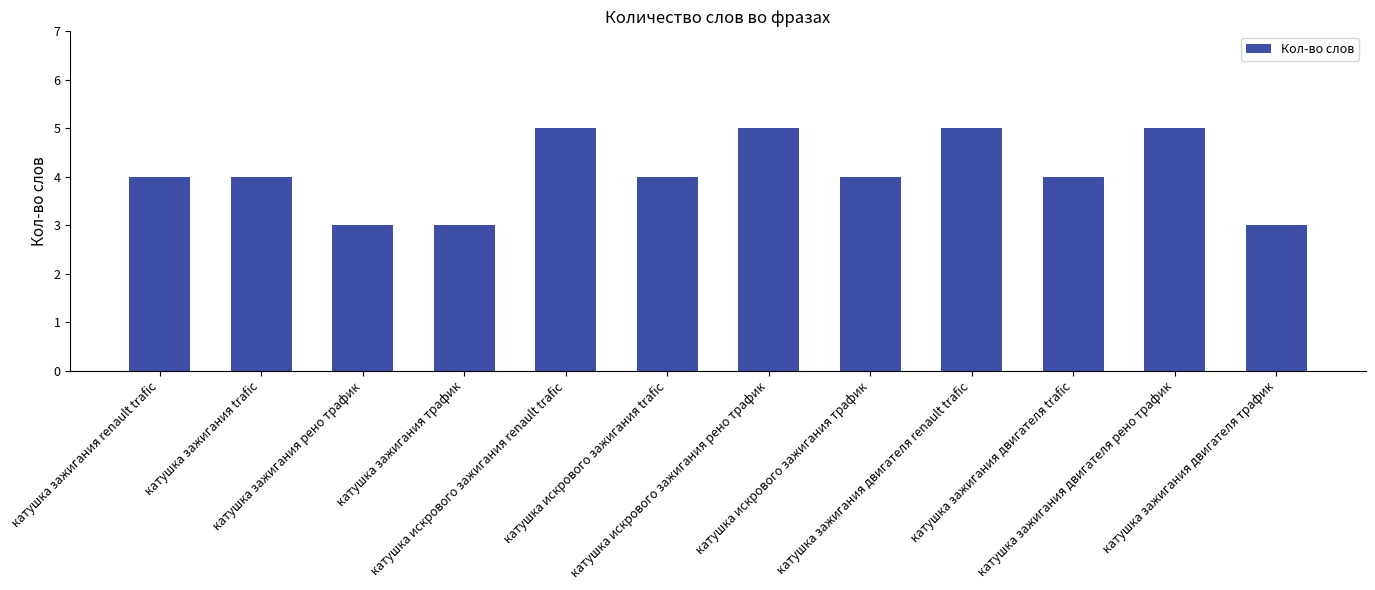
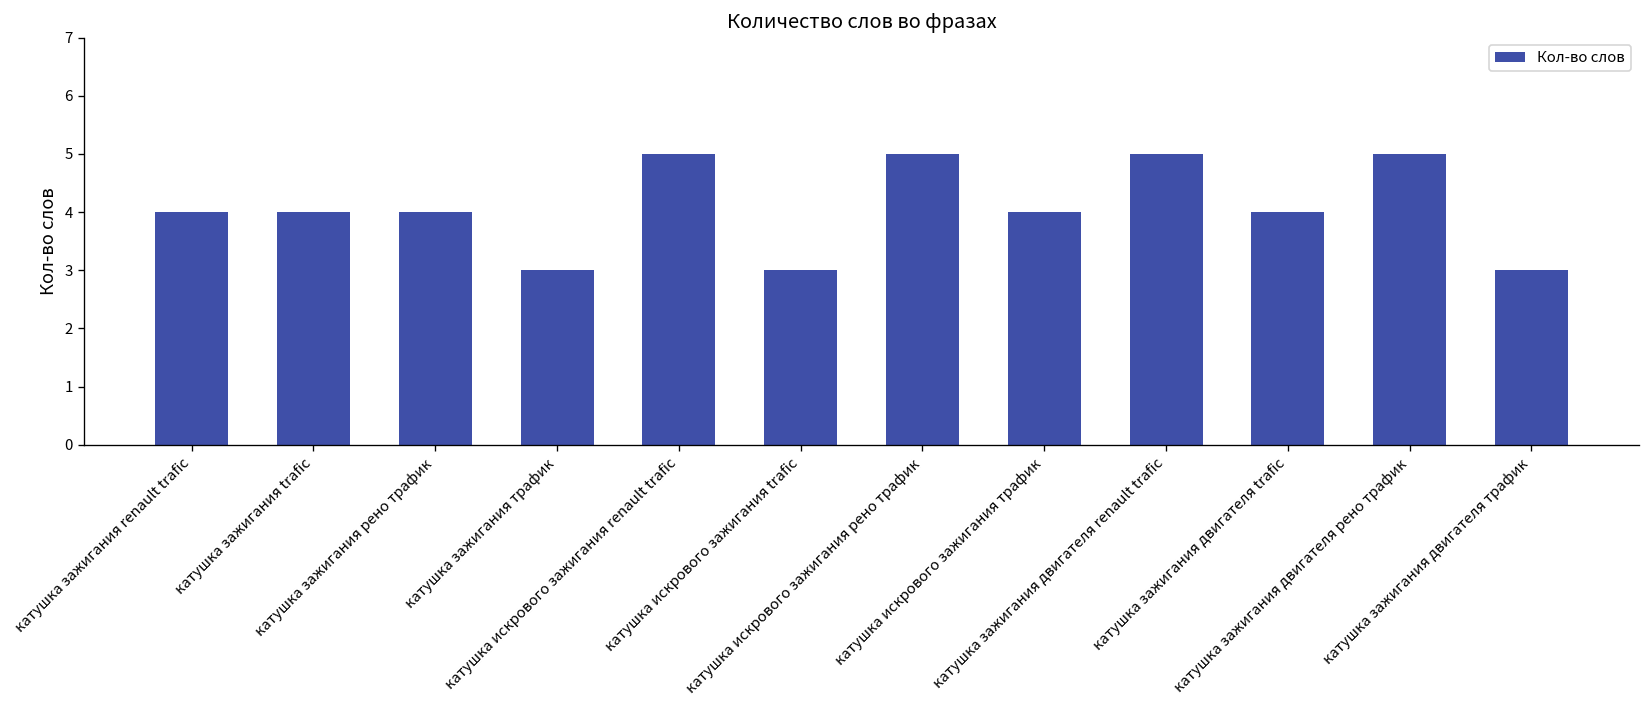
катушка зажигания рено трафик: 3 -> 4
катушка искрового зажигания trafic: 4 -> 3
